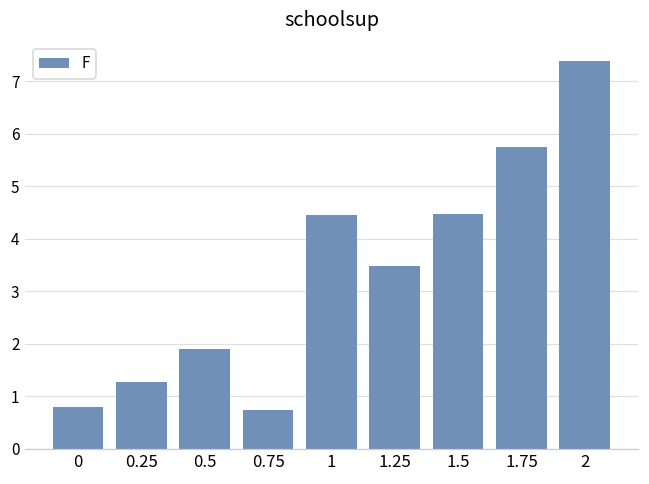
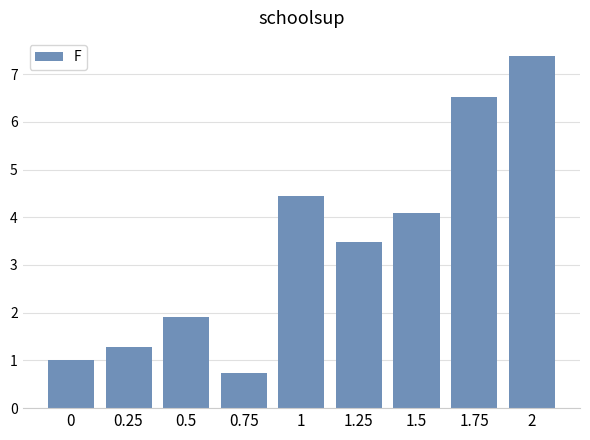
0: 0.8 -> 1.0
1.5: 4.5 -> 4.1
1.75: 5.8 -> 6.5
